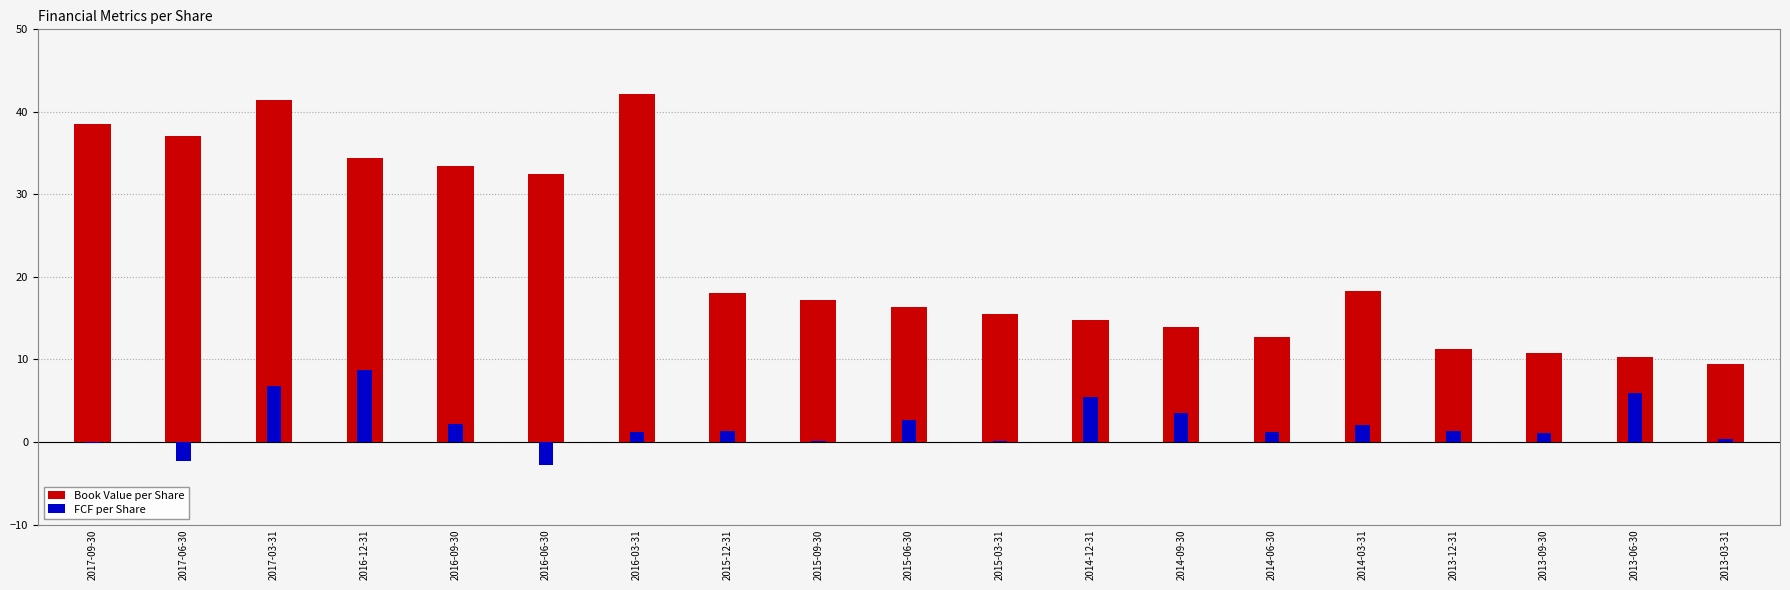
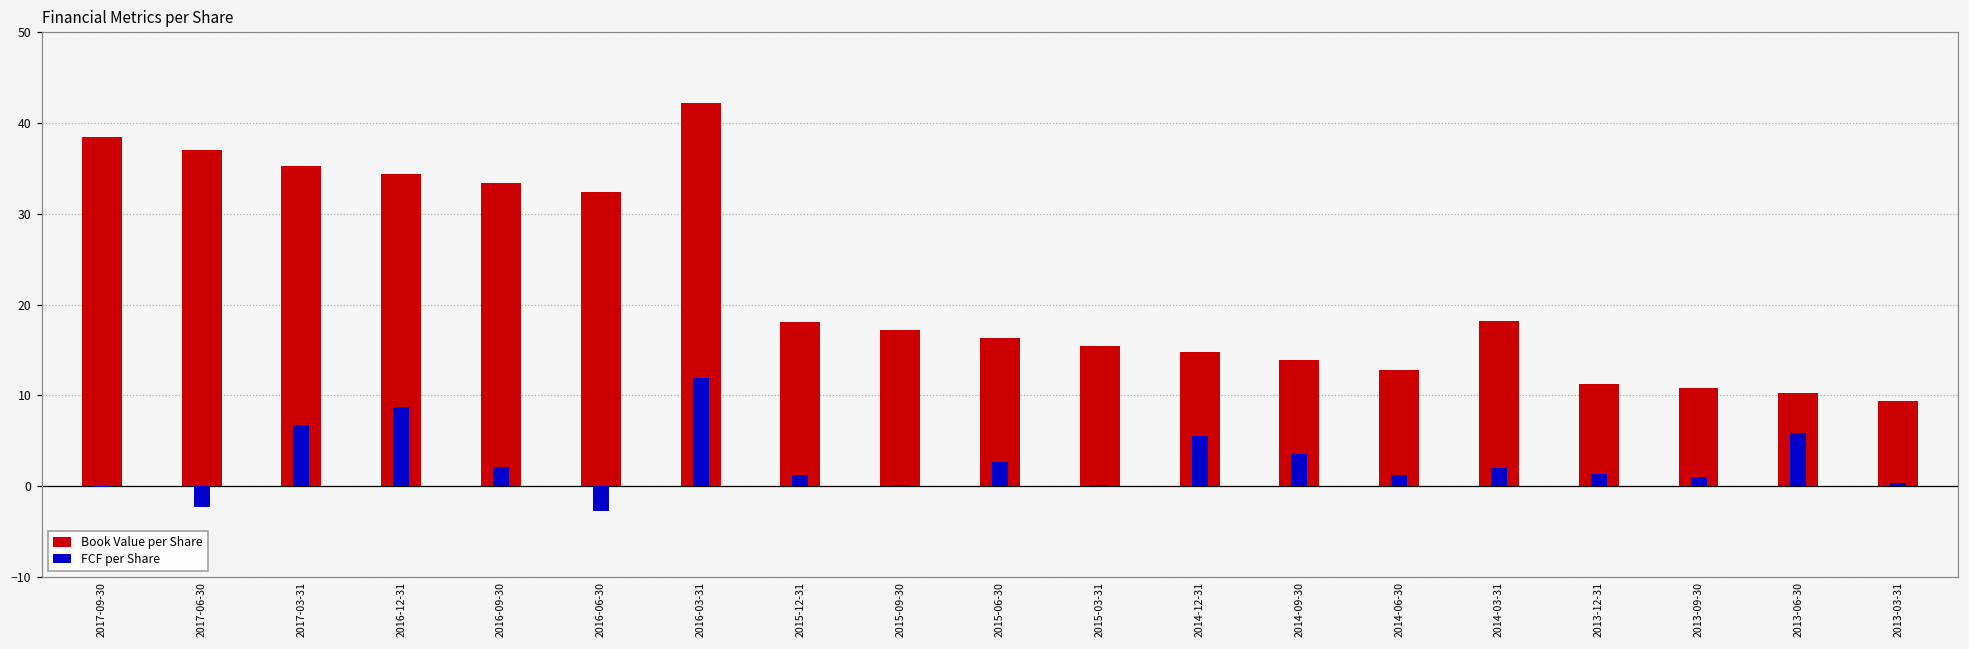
Book Value per Share, 2017-03-31: 41 -> 35
FCF per Share, 2016-03-31: 1 -> 12
